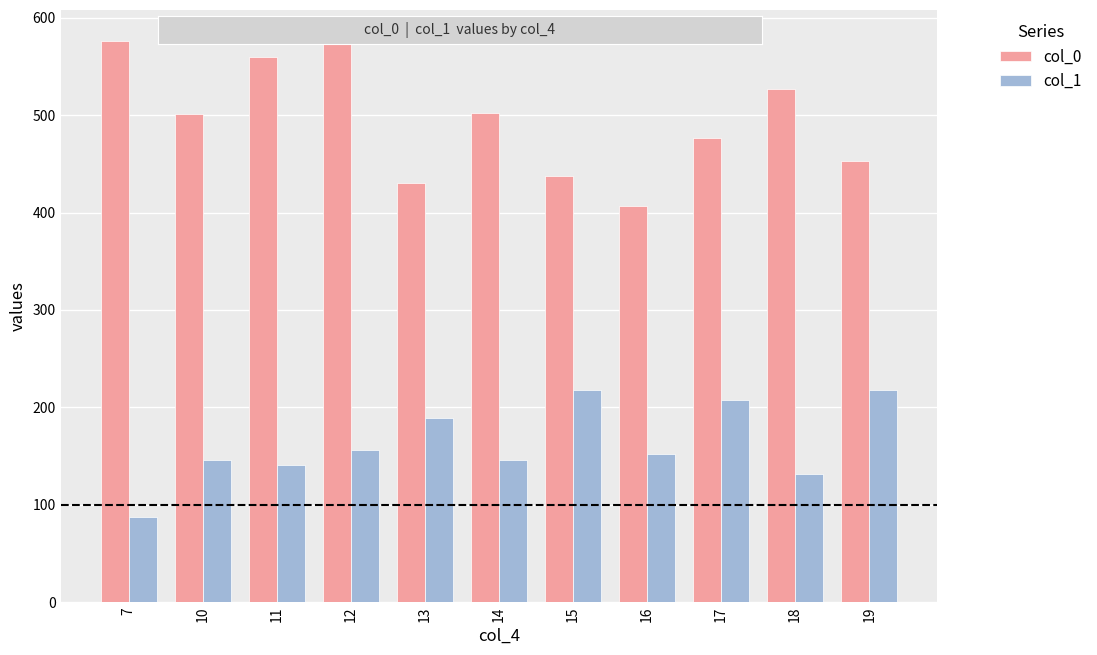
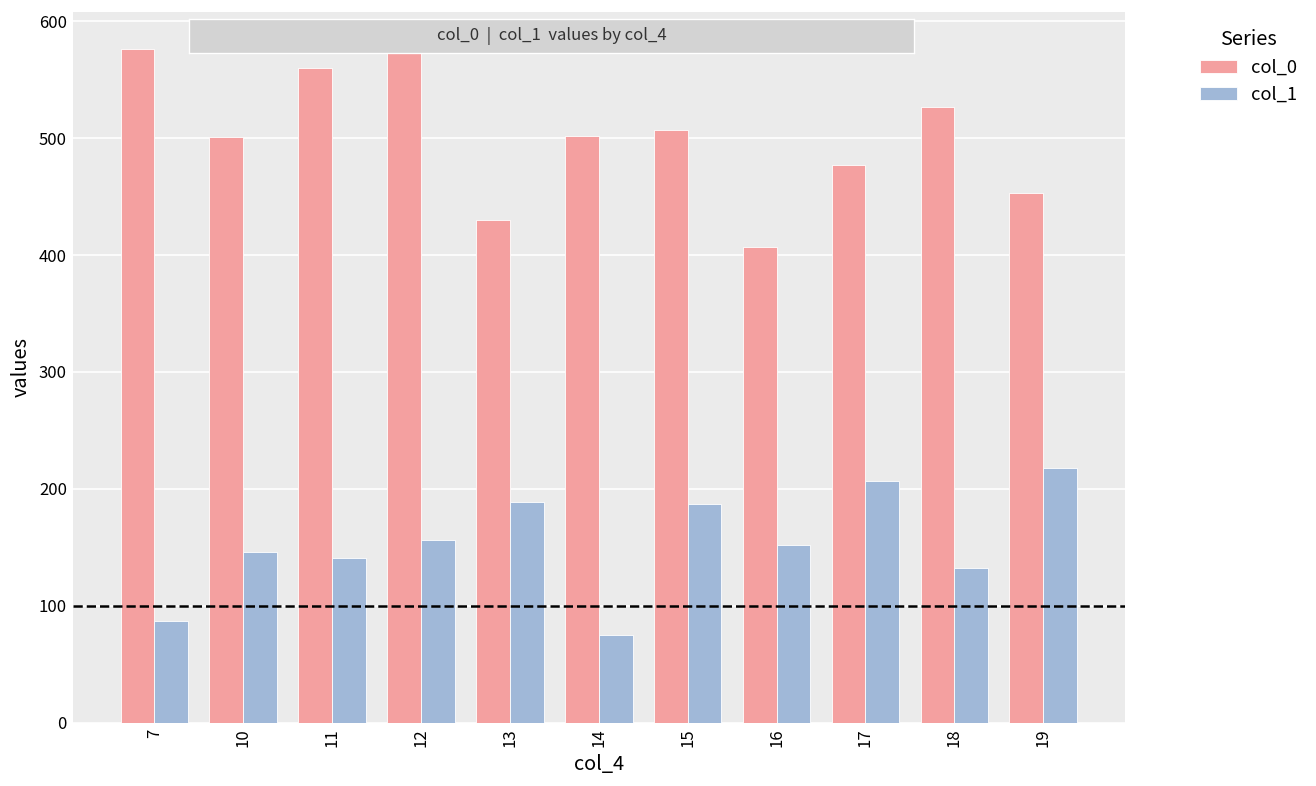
col_1, 14: 150 -> 80
col_0, 15: 440 -> 510
col_1, 15: 220 -> 190
